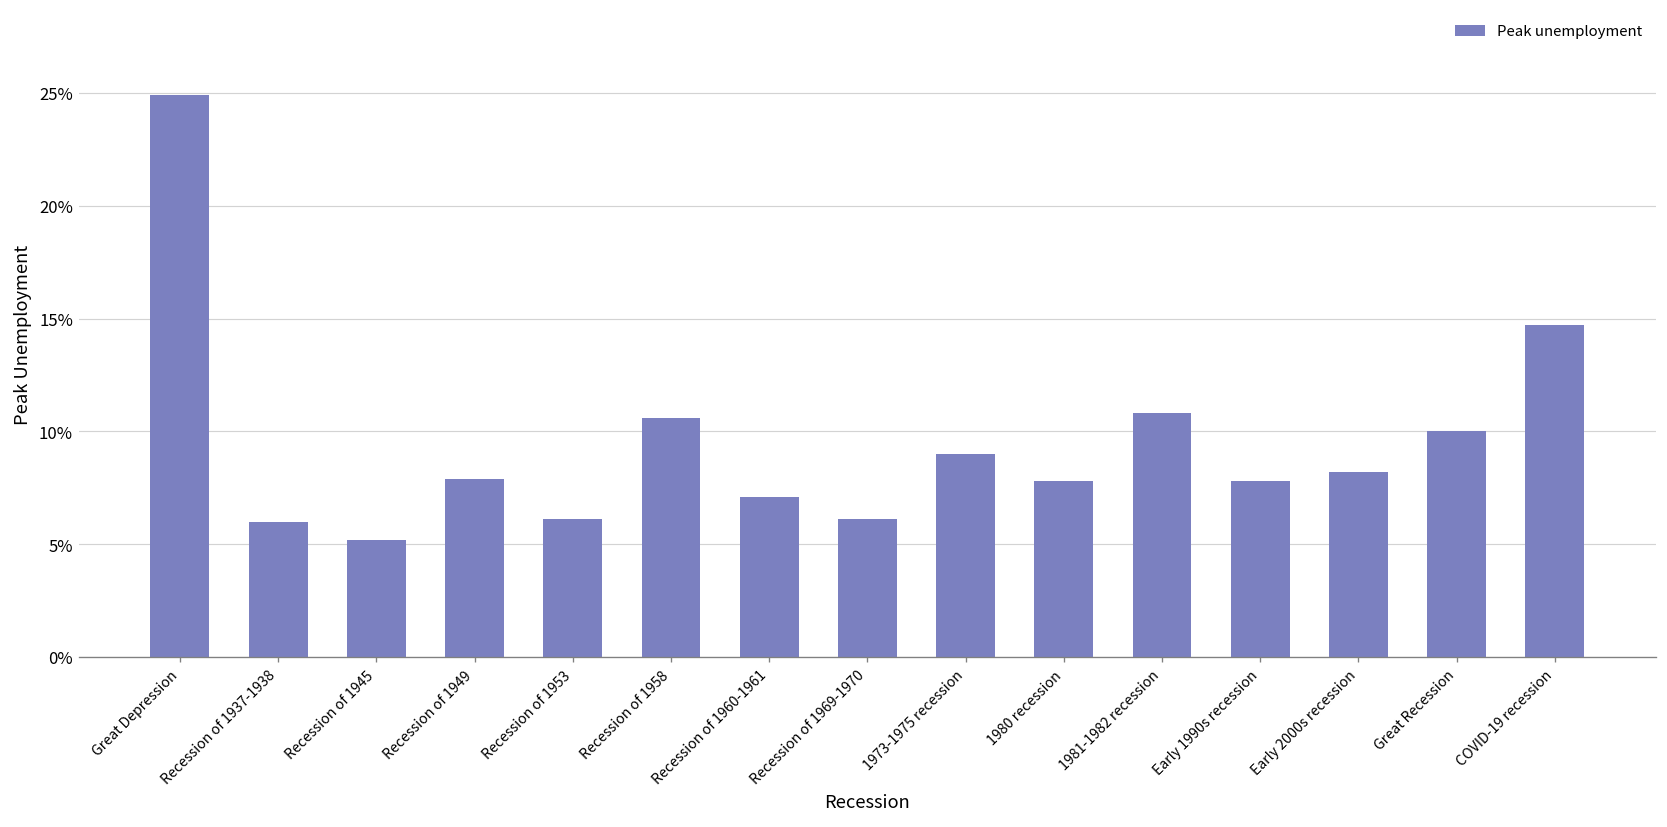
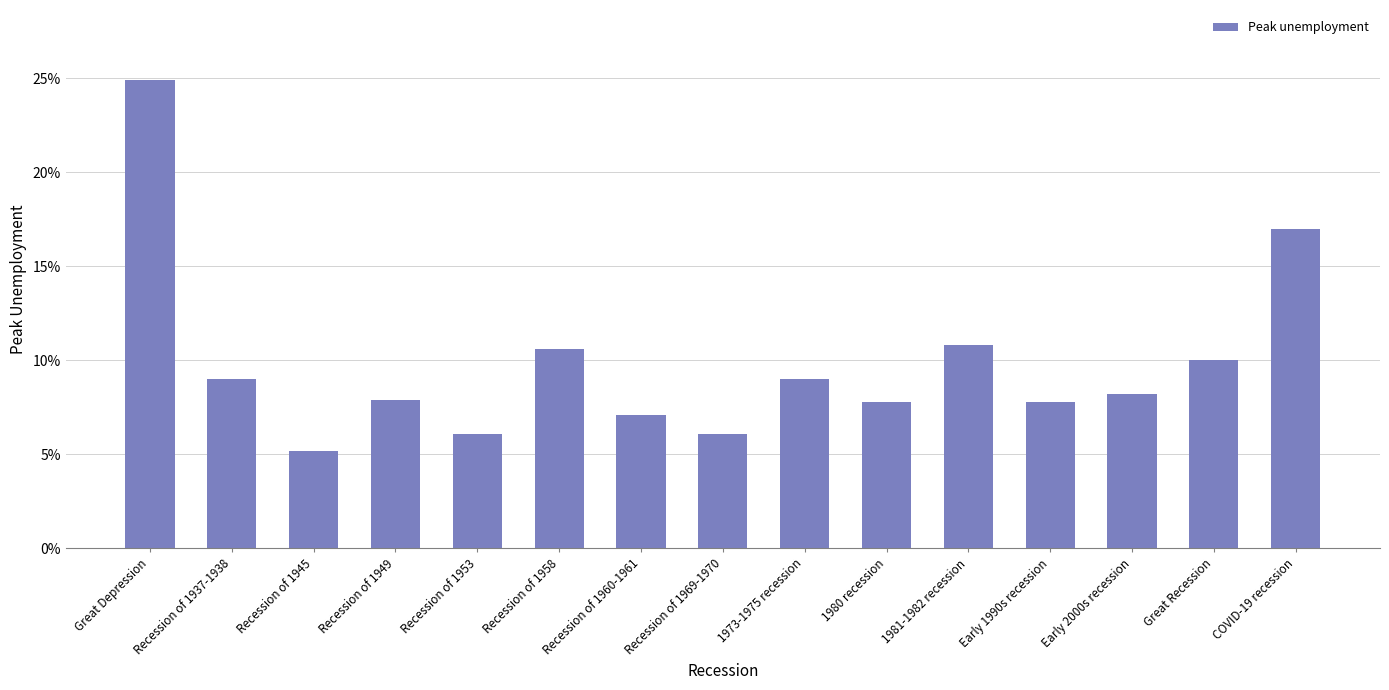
Recession of 1937-1938: 6.0% -> 9.0%
COVID-19 recession: 14.7% -> 17.0%
